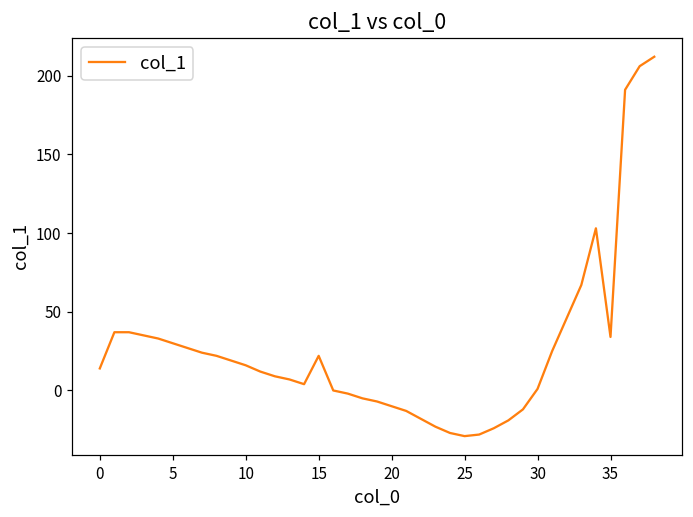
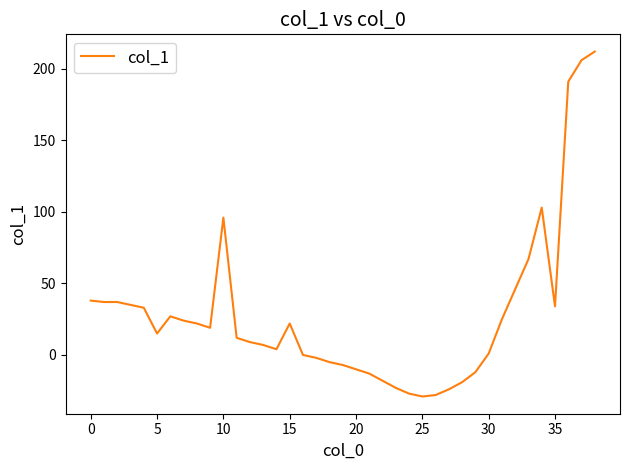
0: 14 -> 38
5: 30 -> 15
10: 16 -> 96
